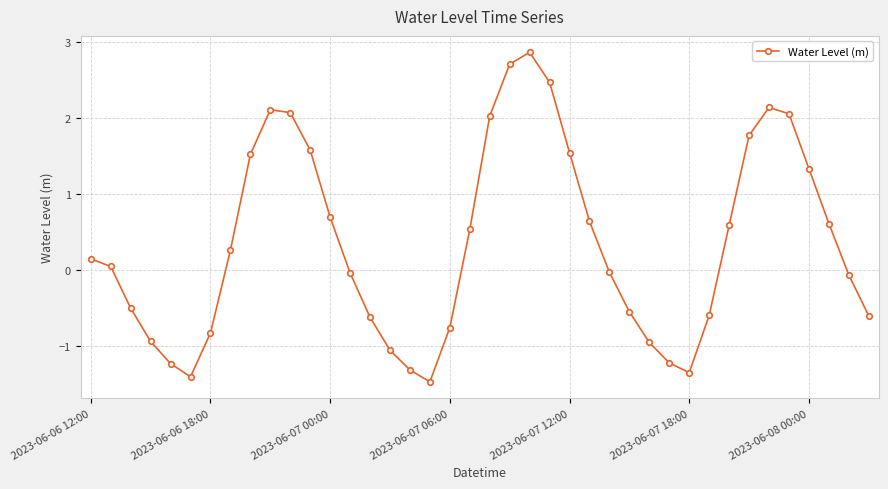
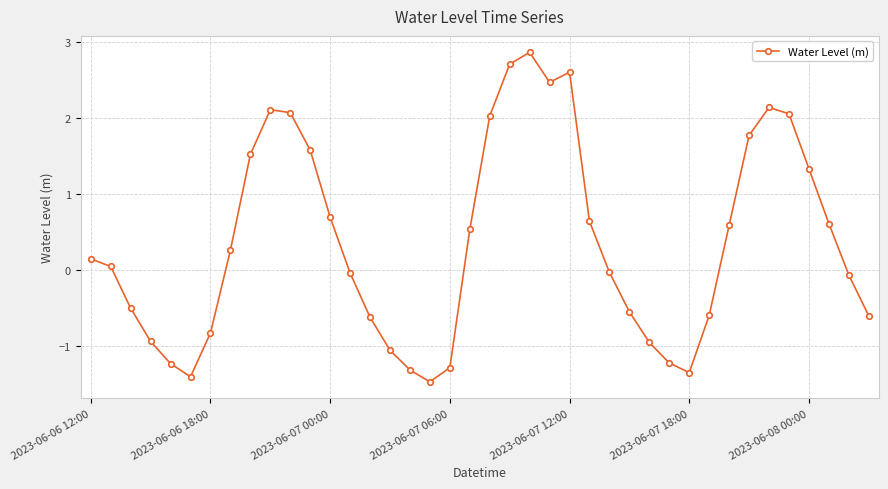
2023-06-07 06:00: -0.8 -> -1.3
2023-06-07 12:00: 1.5 -> 2.6
